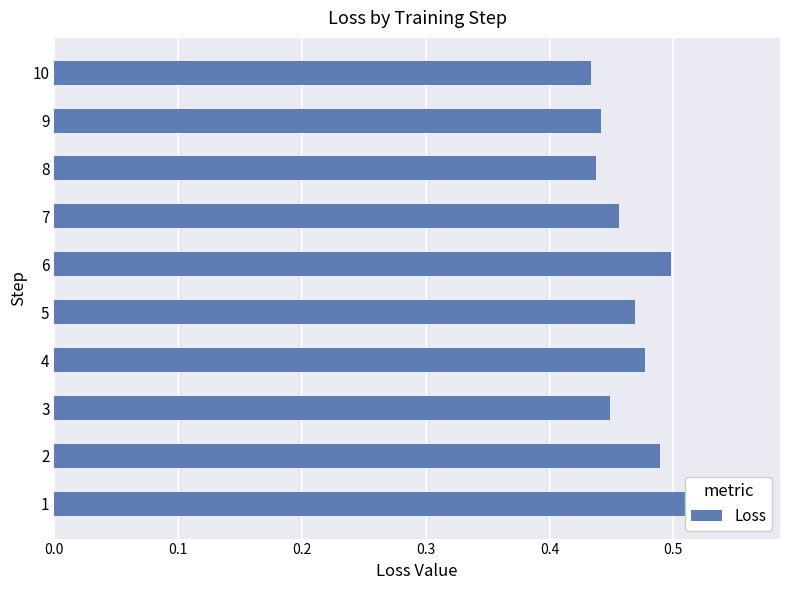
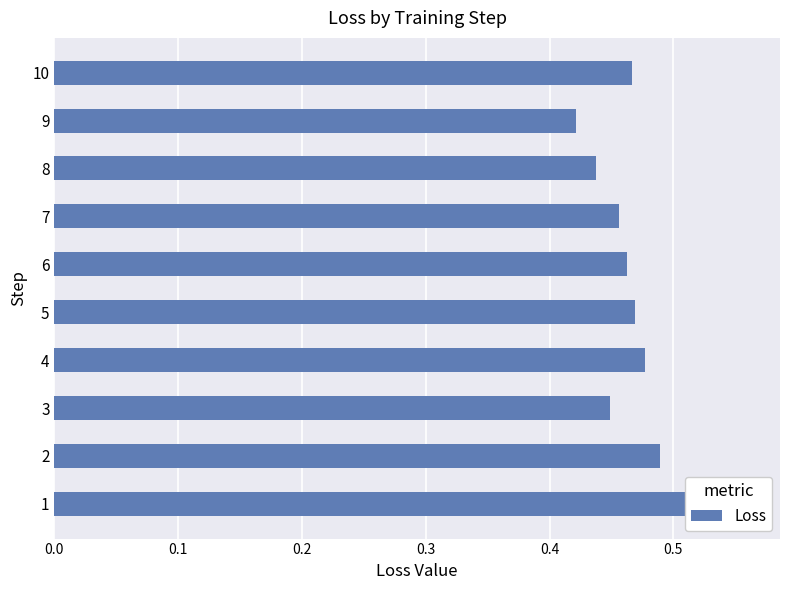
10: 0.433 -> 0.467
9: 0.441 -> 0.421
6: 0.498 -> 0.462
